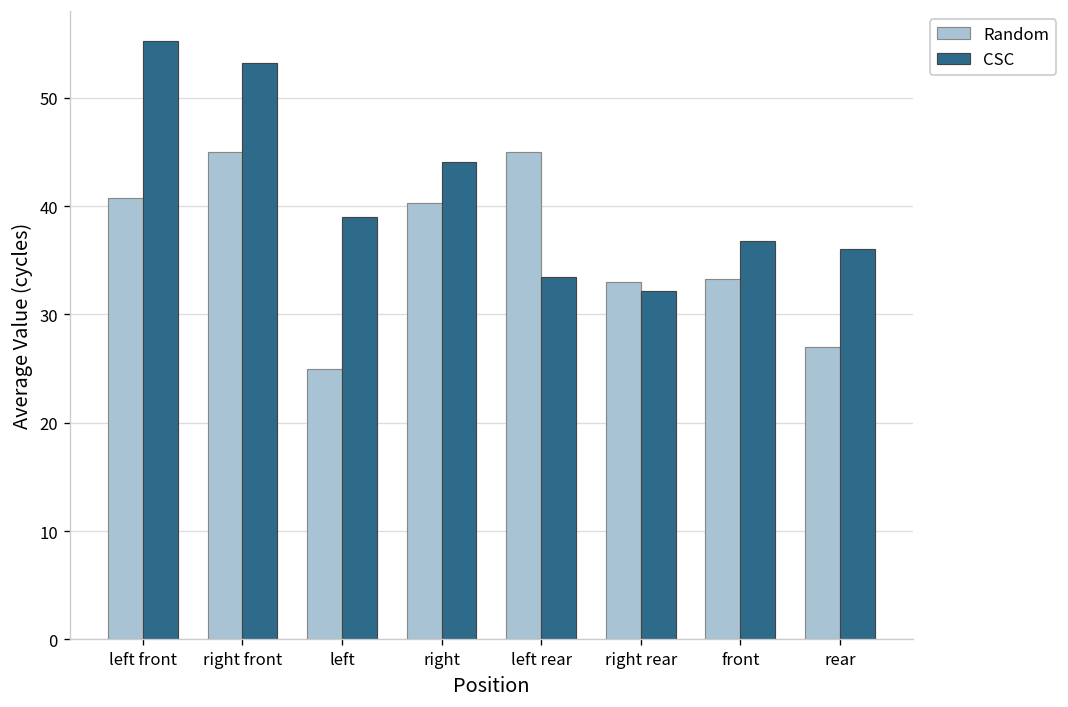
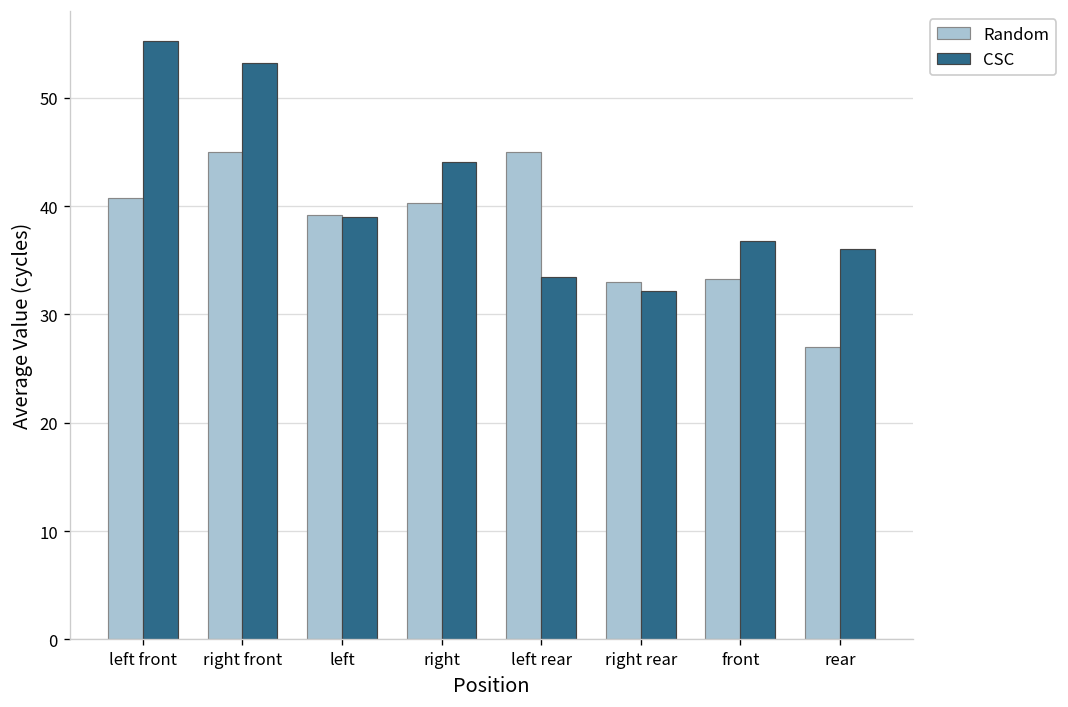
Random, left: 25 -> 39
